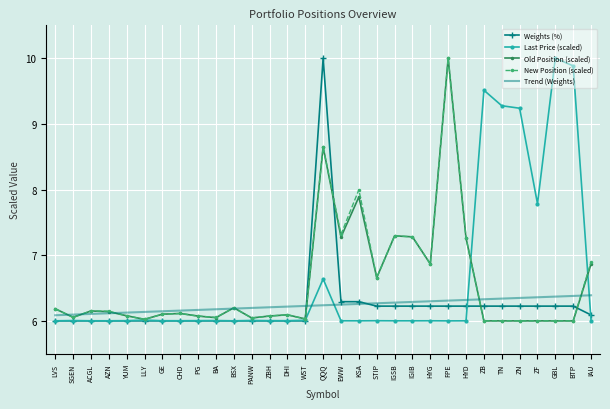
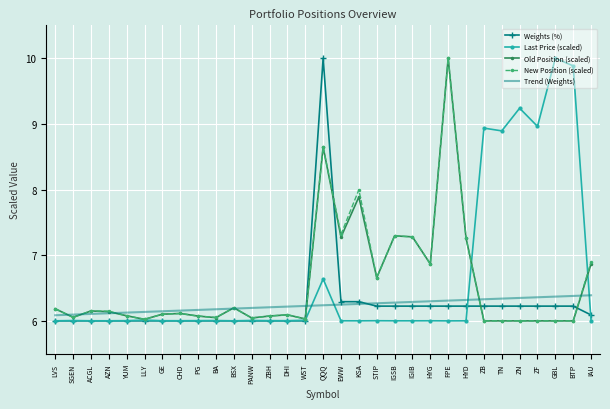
Last Price (scaled), ZB: 9.5 -> 8.9
Last Price (scaled), TN: 9.3 -> 8.9
Last Price (scaled), ZF: 7.8 -> 9.0
